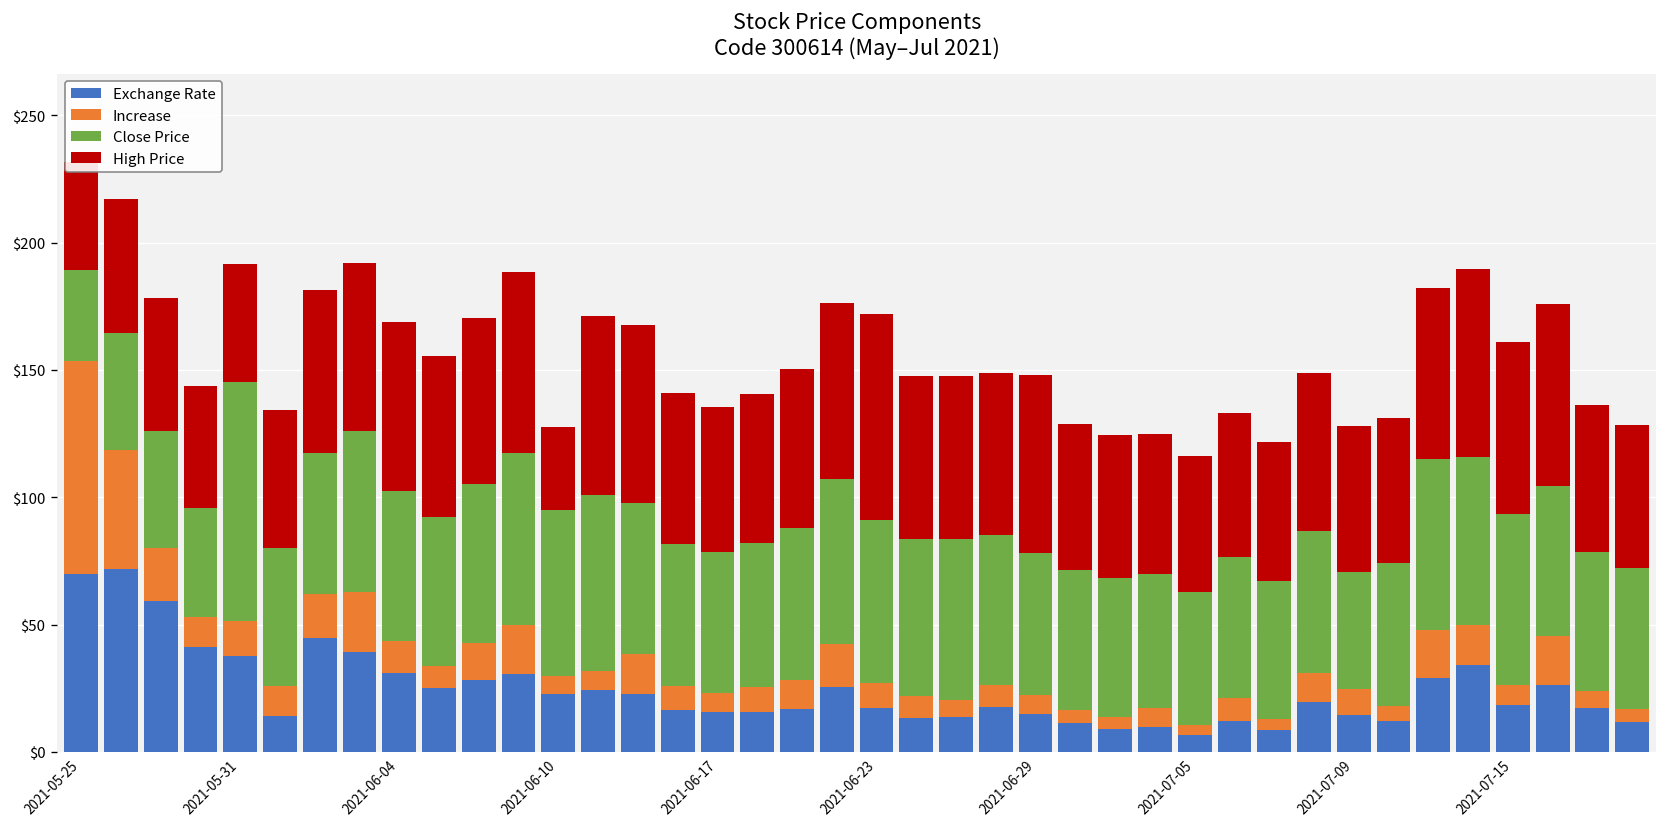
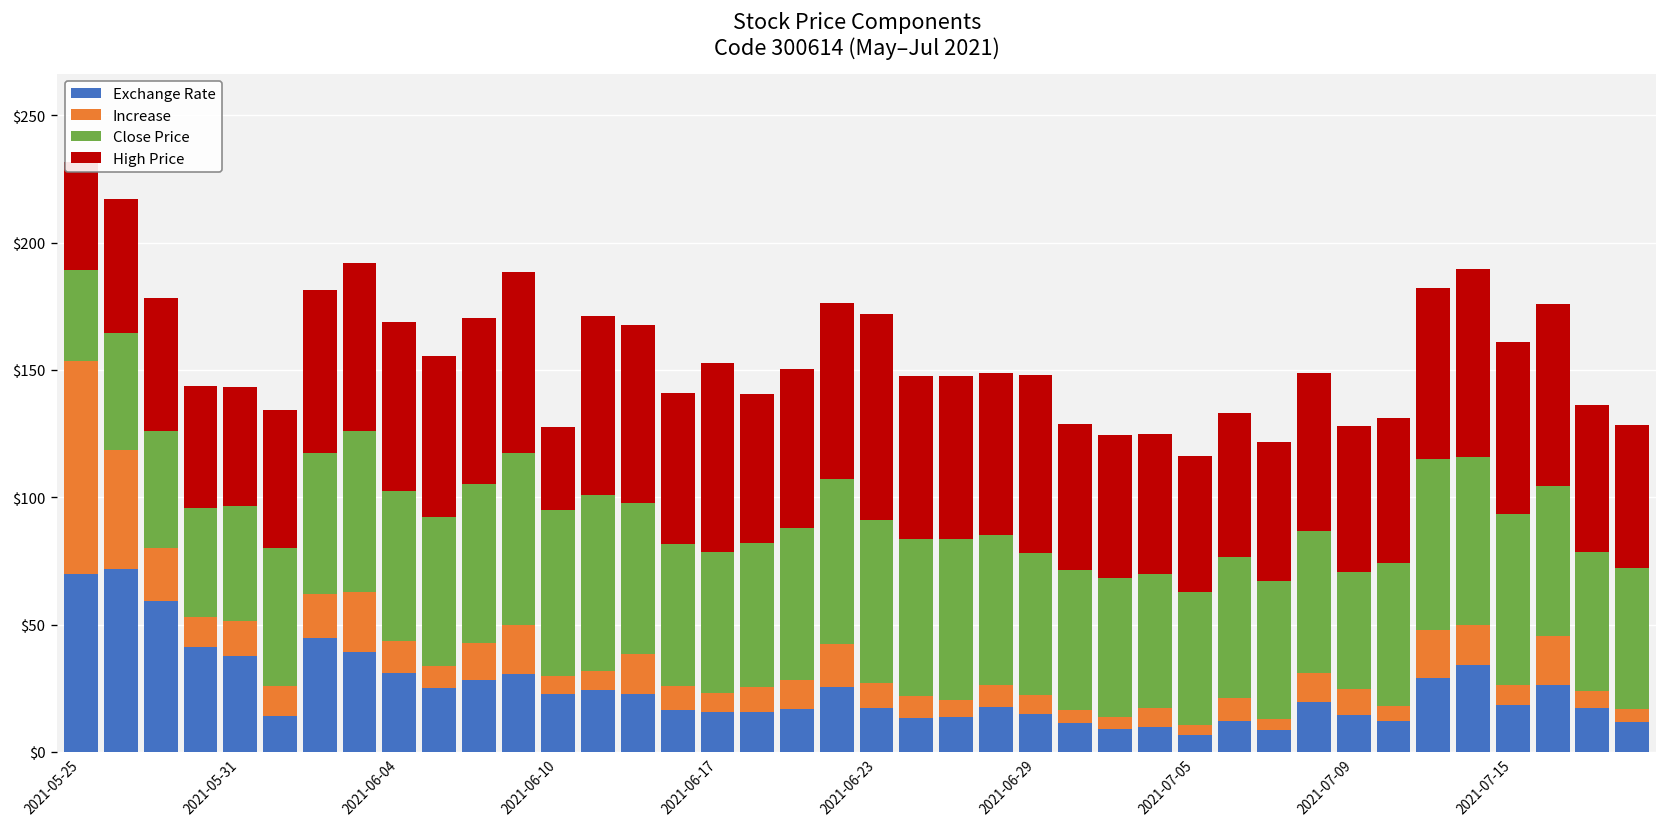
Close Price, 2021-05-31: $94 -> $45
High Price, 2021-06-17: $57 -> $74
